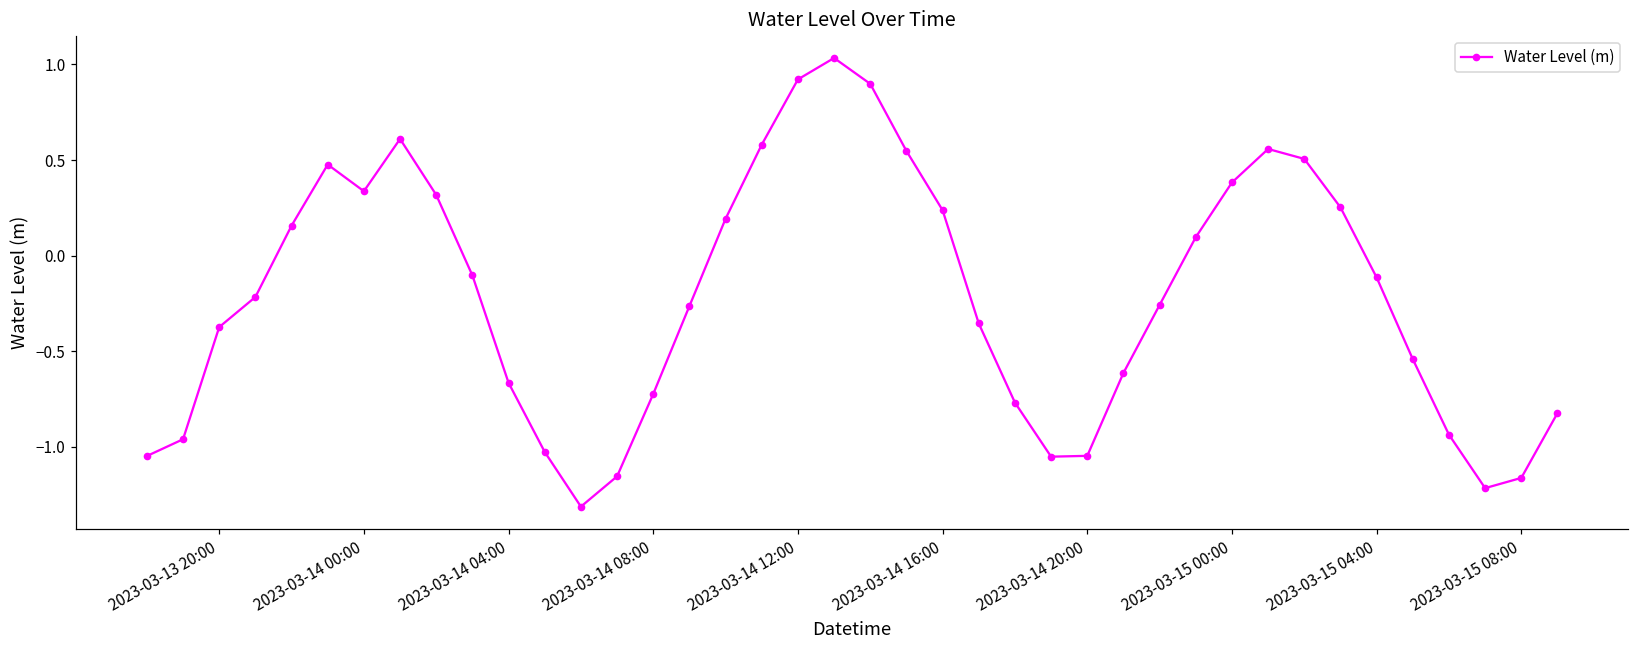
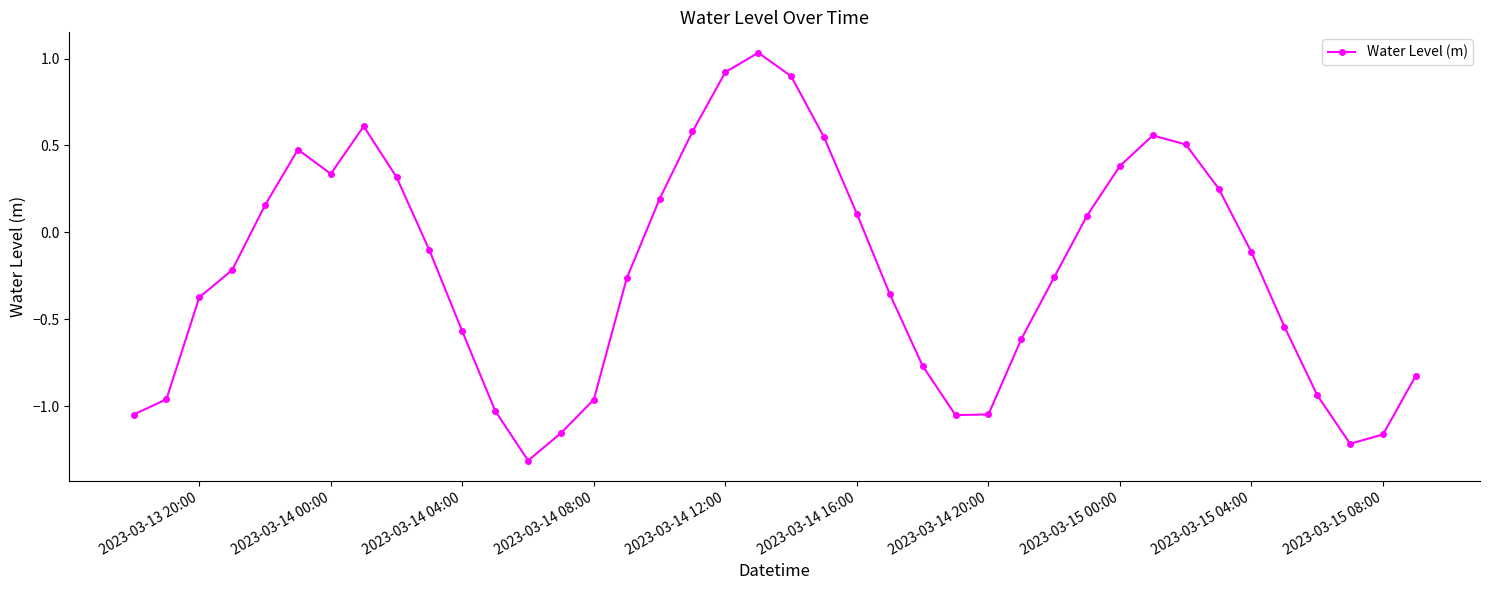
2023-03-14 04:00: -0.67 -> -0.57
2023-03-14 08:00: -0.72 -> -0.96
2023-03-14 16:00: 0.24 -> 0.11
